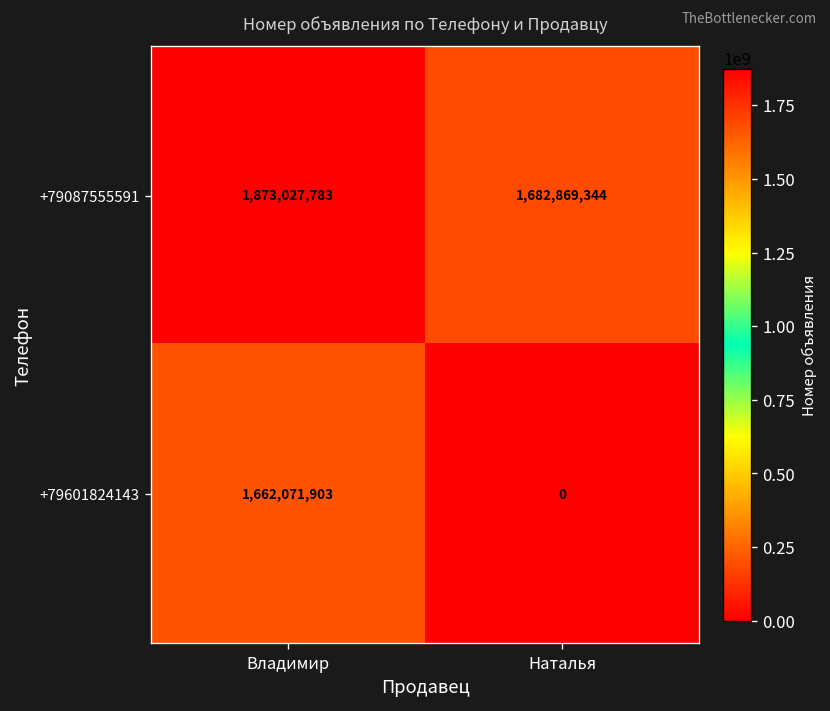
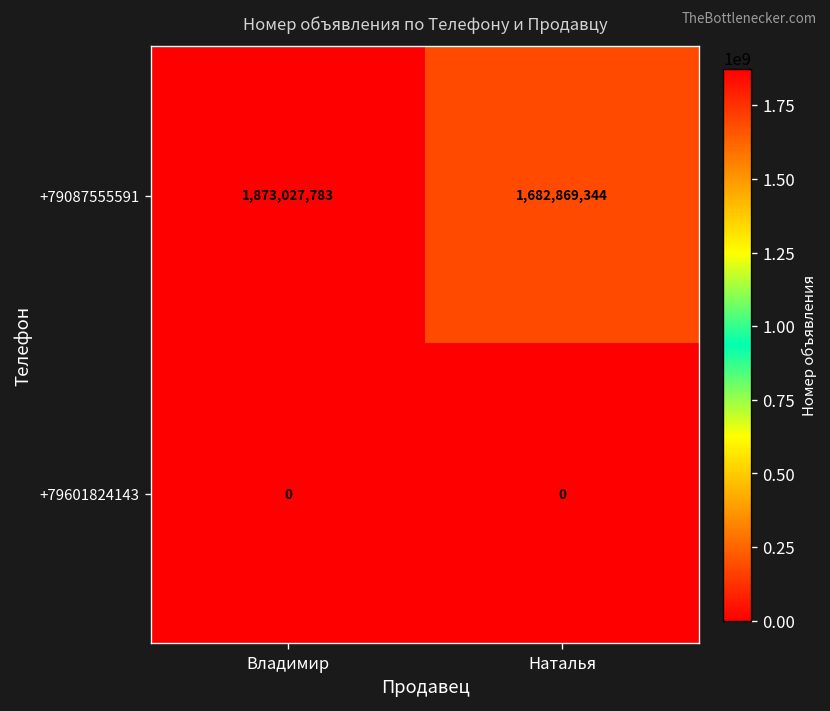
+79601824143, Владимир: 1,662,071,903 -> 0
